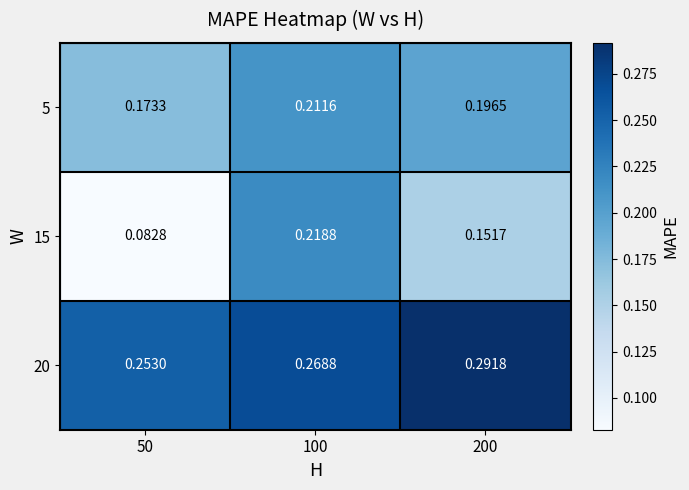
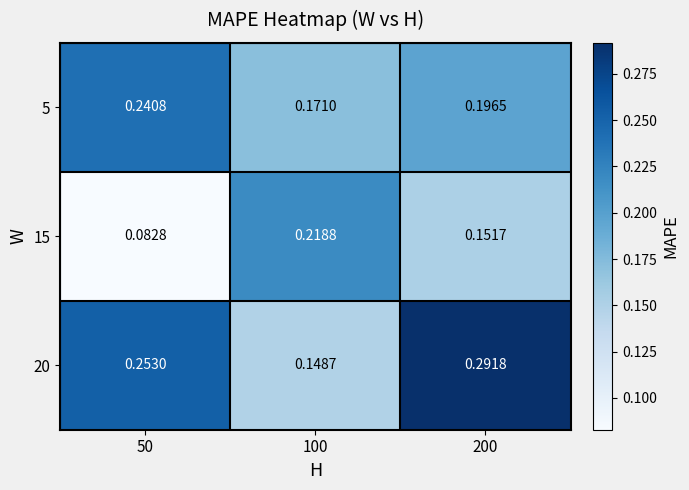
5, 50: 0.1733 -> 0.2408
5, 100: 0.2116 -> 0.1710
20, 100: 0.2688 -> 0.1487
